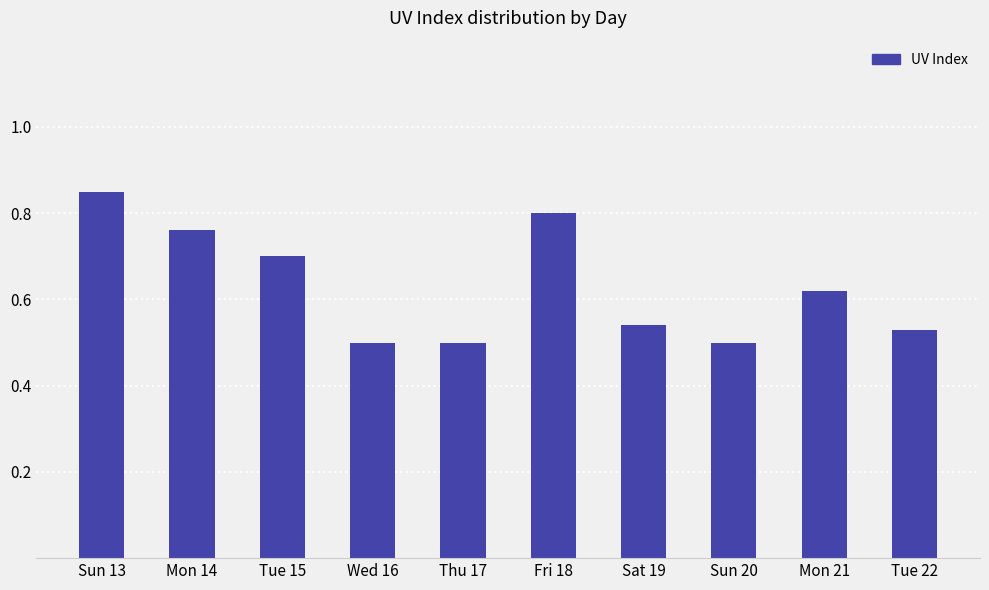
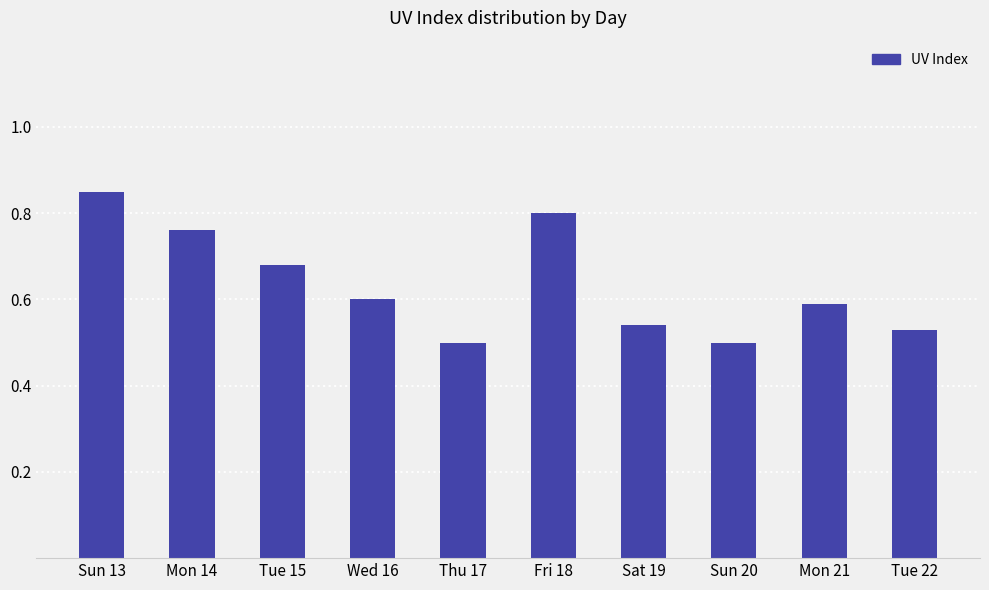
Tue 15: 0.70 -> 0.68
Wed 16: 0.5 -> 0.6
Mon 21: 0.62 -> 0.59
